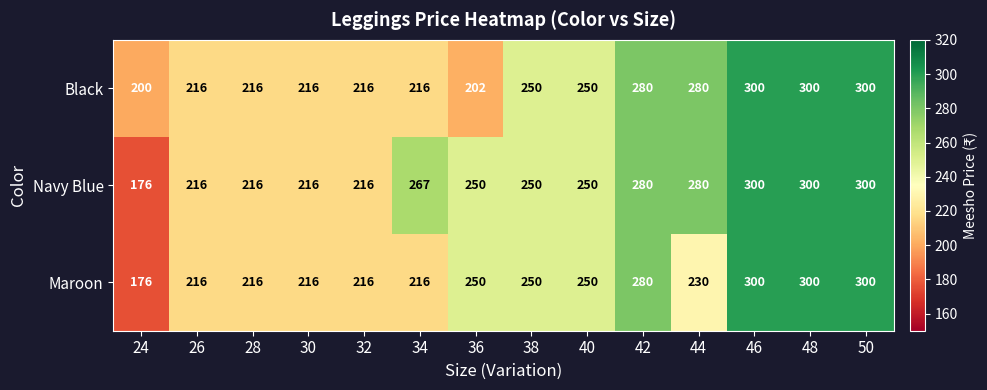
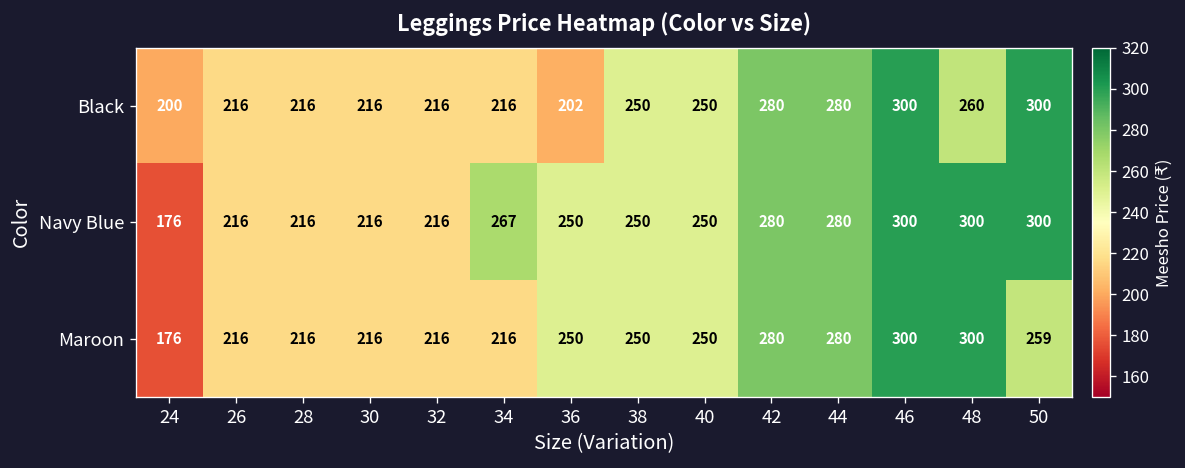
Black, 48: 300 -> 260
Maroon, 44: 230 -> 280
Maroon, 50: 300 -> 259
